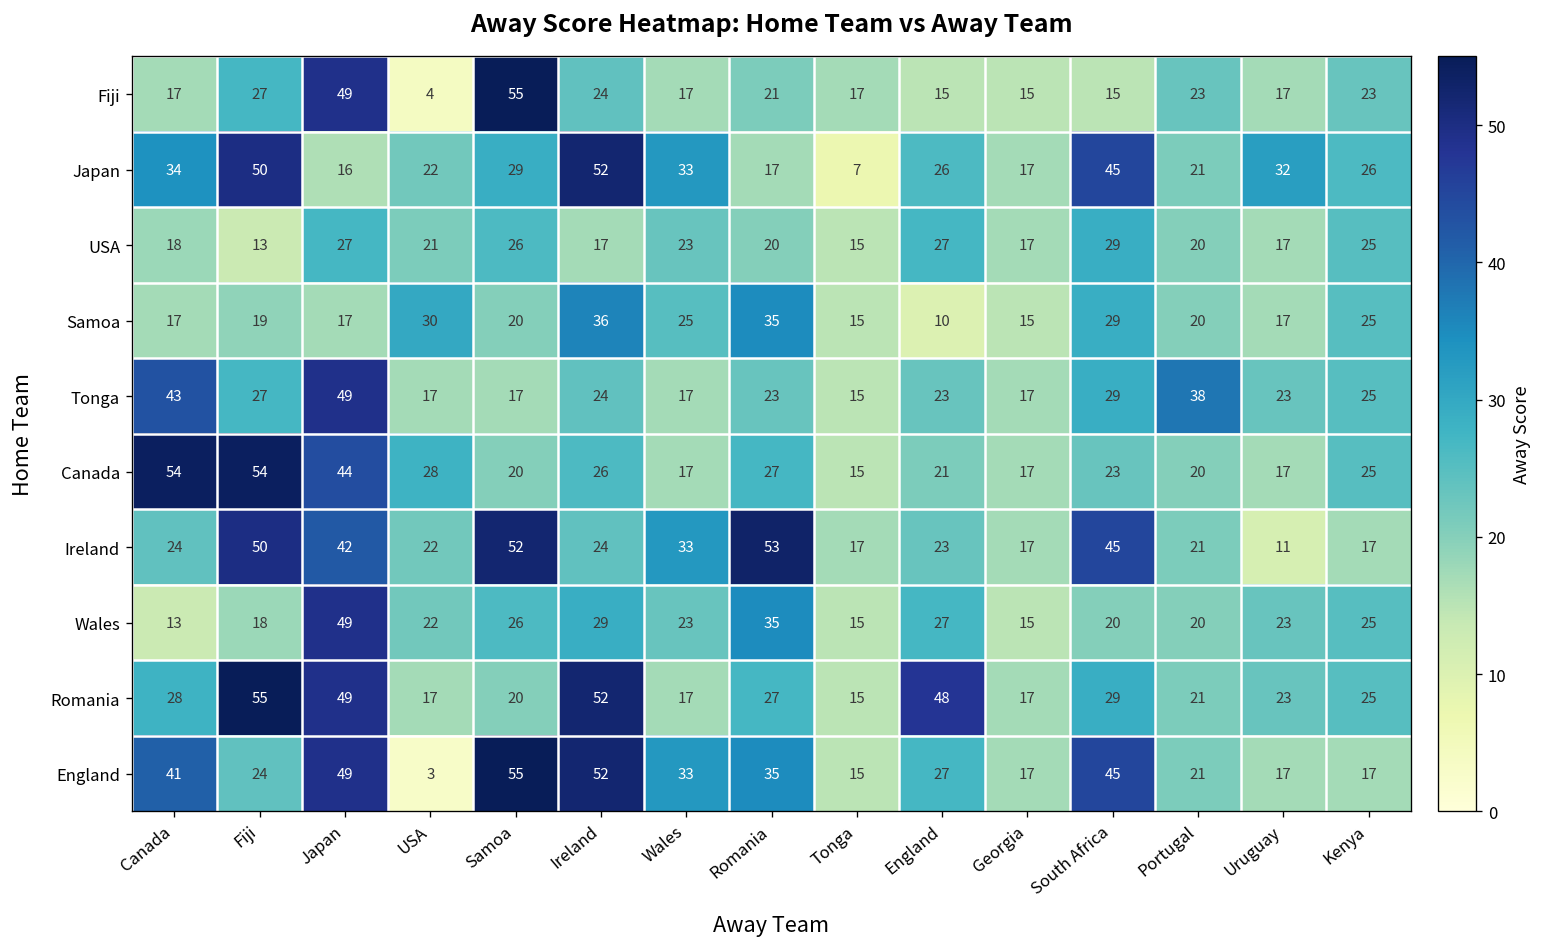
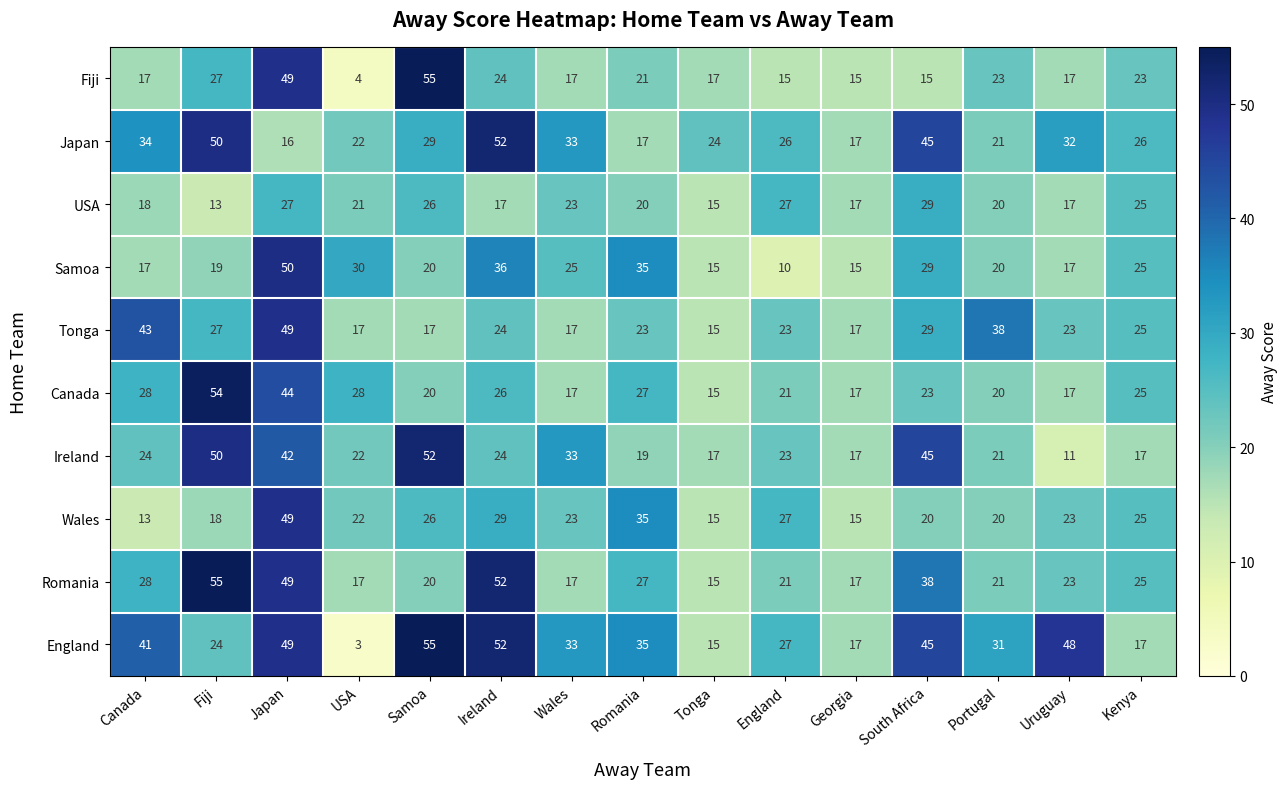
Japan, Tonga: 7 -> 24
Samoa, Japan: 17 -> 50
Canada, Canada: 54 -> 28
Ireland, Romania: 53 -> 19
Romania, England: 48 -> 21
Romania, South Africa: 29 -> 38
England, Portugal: 21 -> 31
England, Uruguay: 17 -> 48
